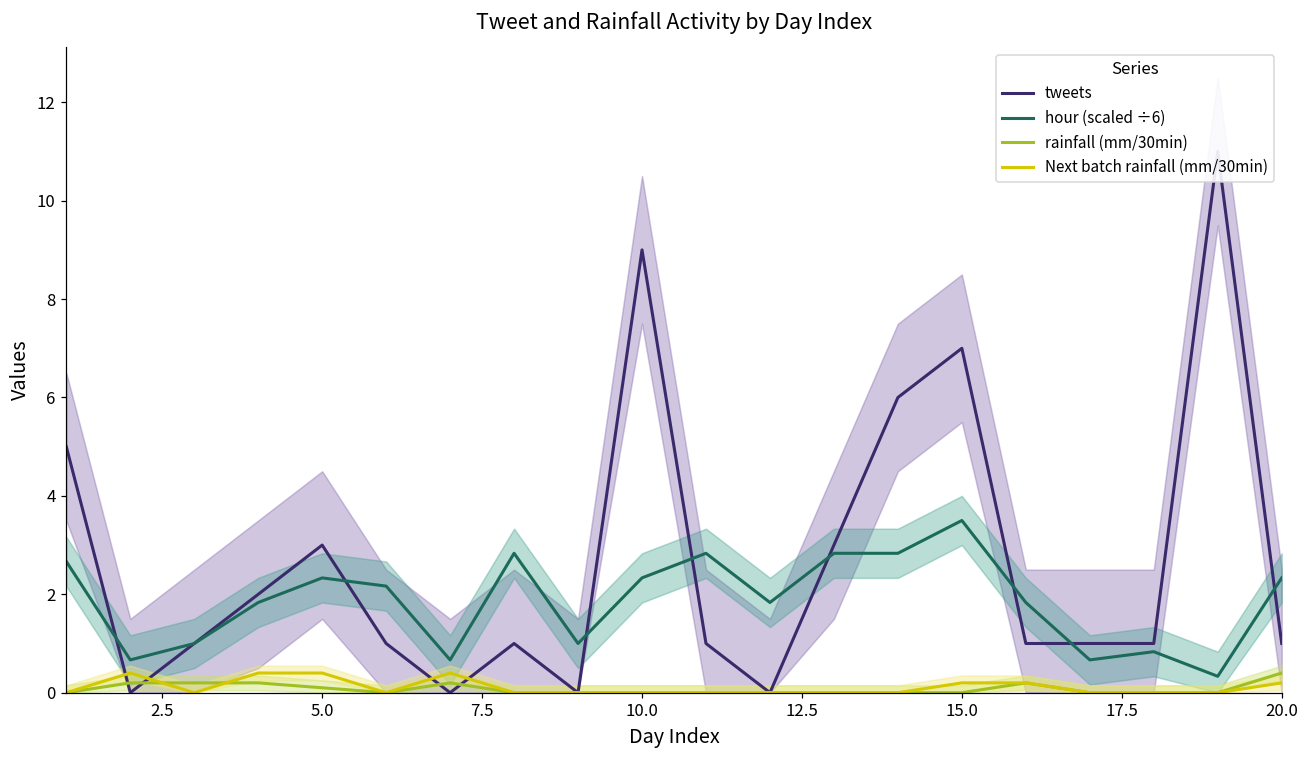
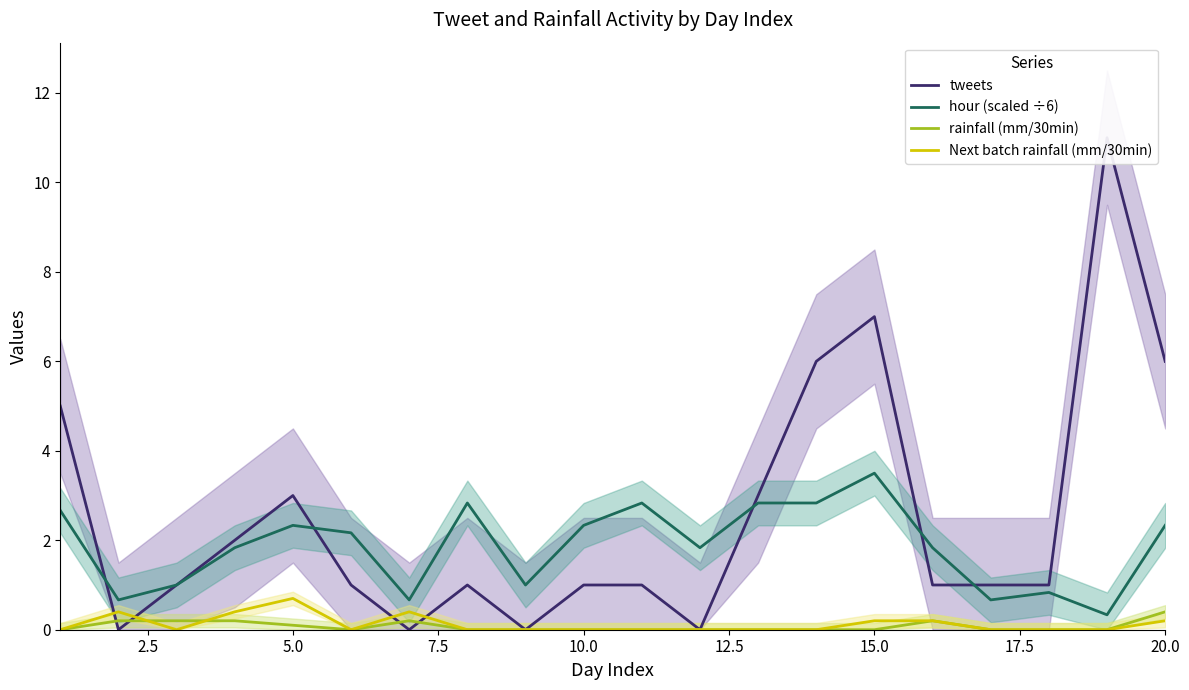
Next batch rainfall (mm/30min), 5.0: 0.4 -> 0.7
tweets, 10.0: 9 -> 1
tweets, 20.0: 1 -> 6
